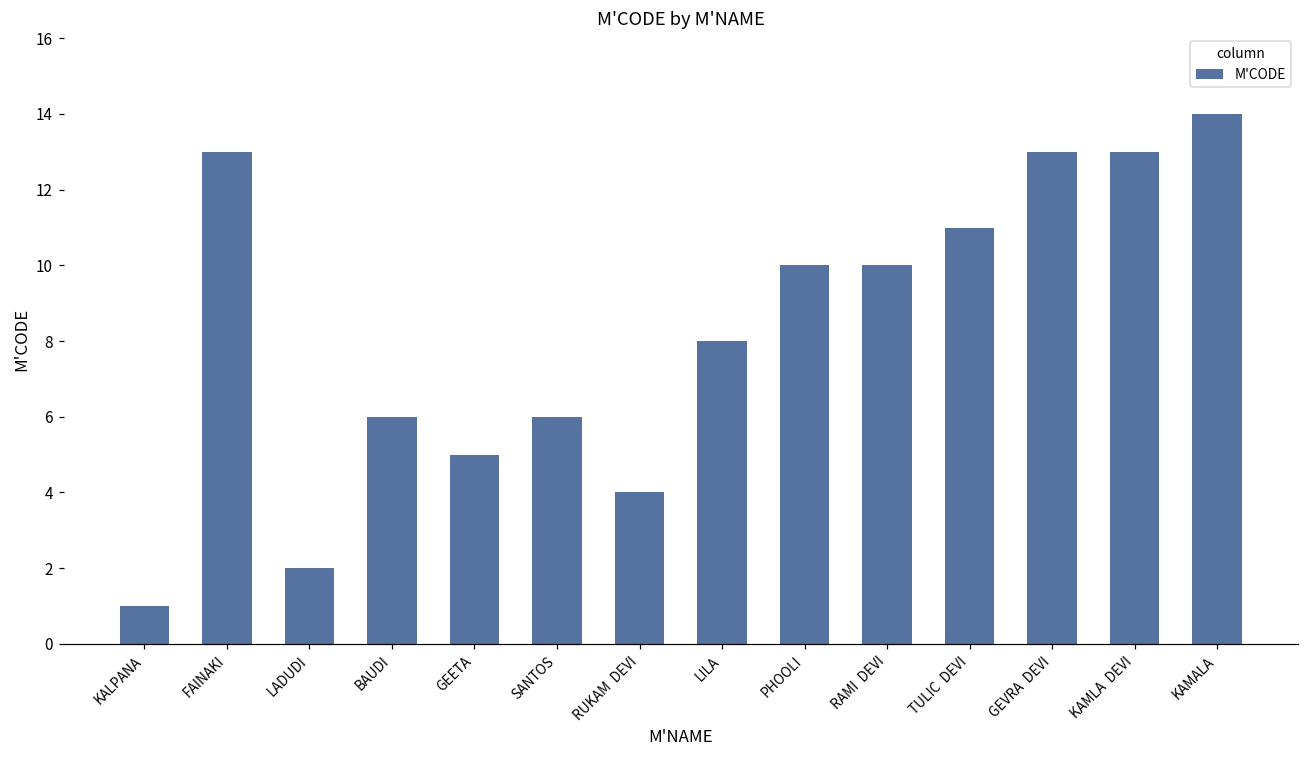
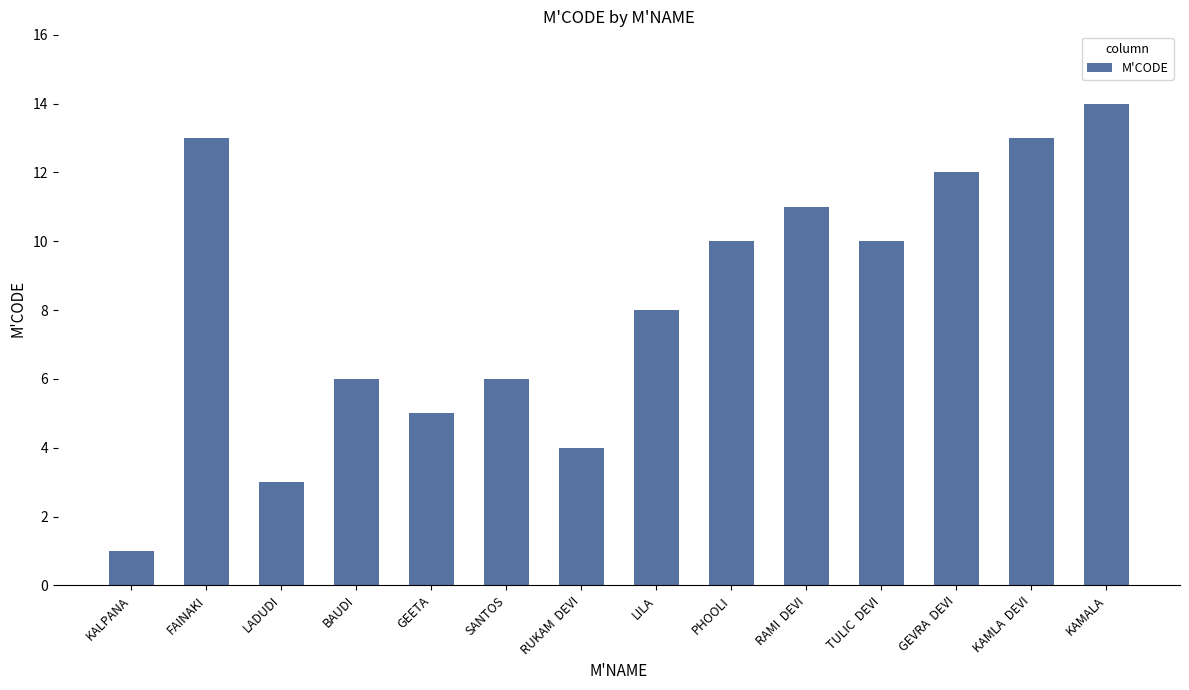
LADUDI: 2 -> 3
RAMI DEVI: 10 -> 11
TULIC DEVI: 11 -> 10
GEVRA DEVI: 13 -> 12
